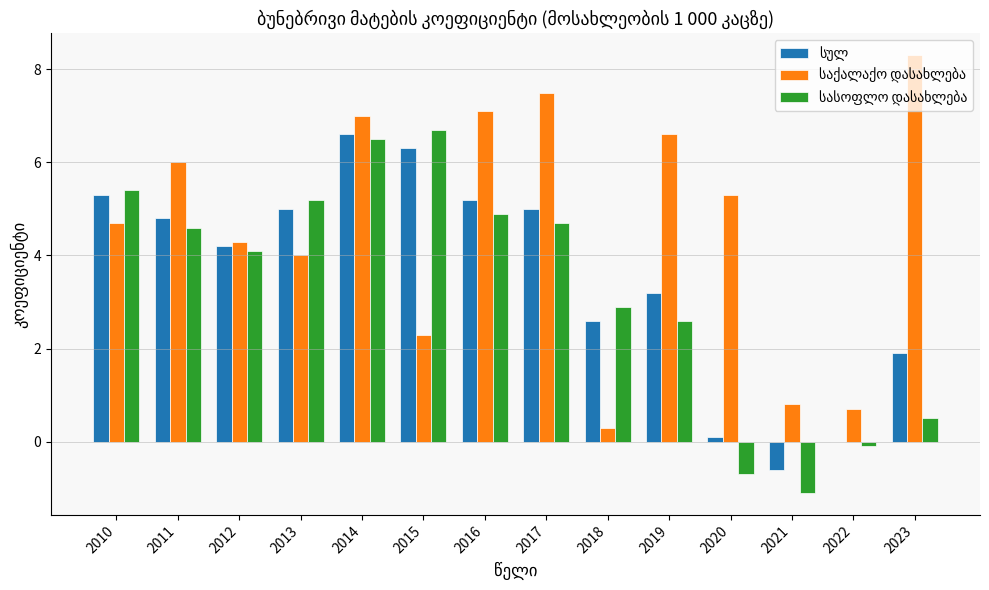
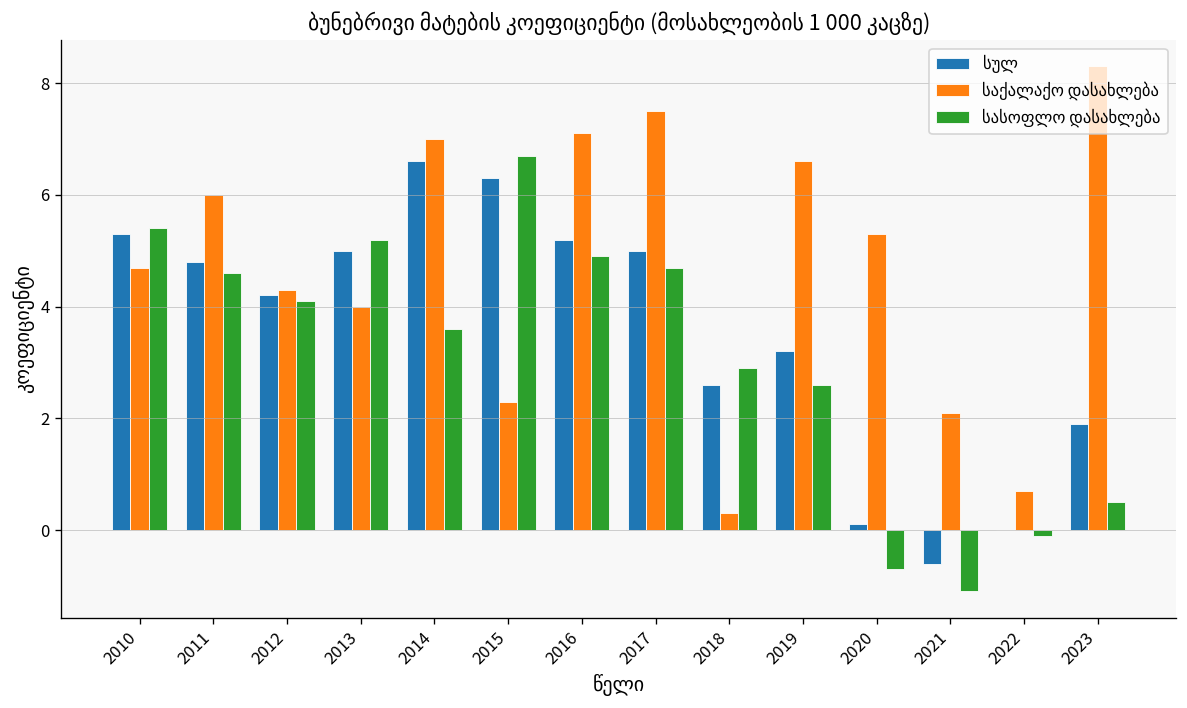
სასოფლო დასახლება, 2014: 6.5 -> 3.6
საქალაქო დასახლება, 2021: 0.8 -> 2.1
